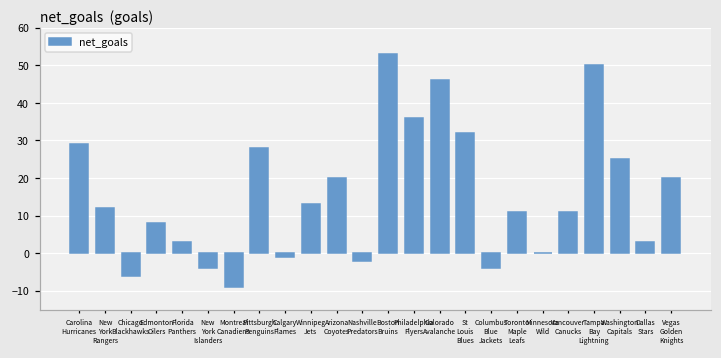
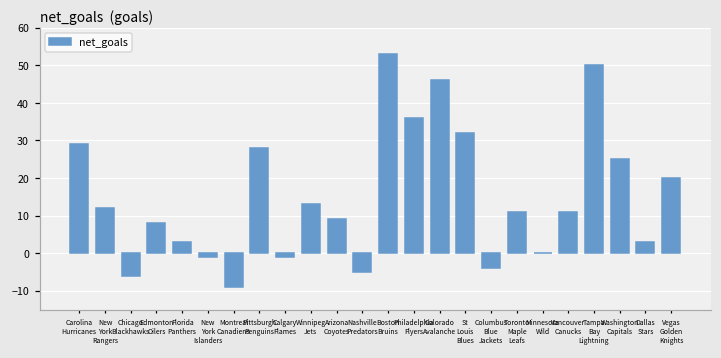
New York Islanders: -4 -> -1
Arizona Coyotes: 20 -> 9
Nashville Predators: -2 -> -5
